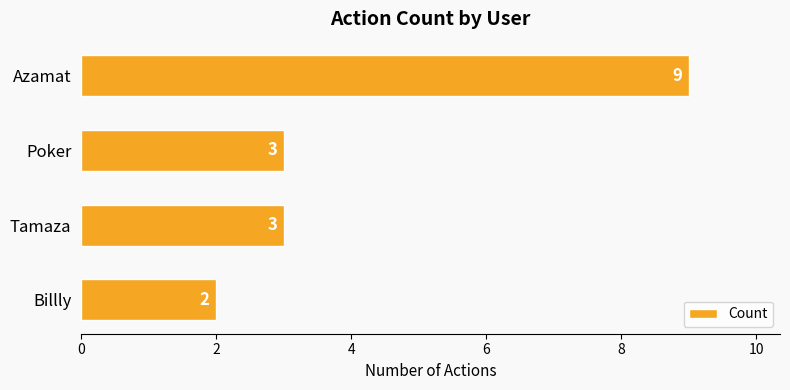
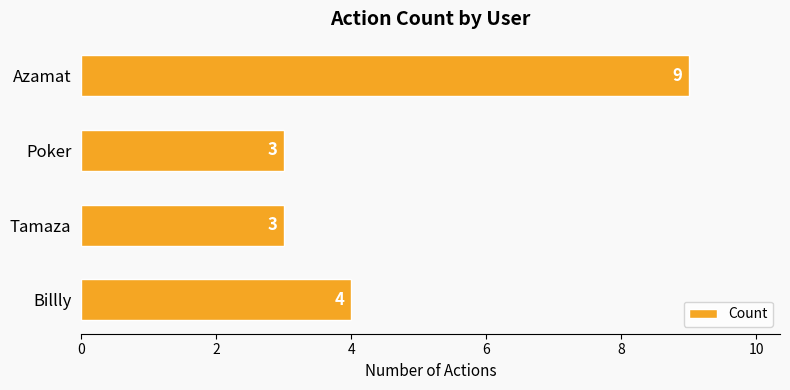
Billly: 2 -> 4
